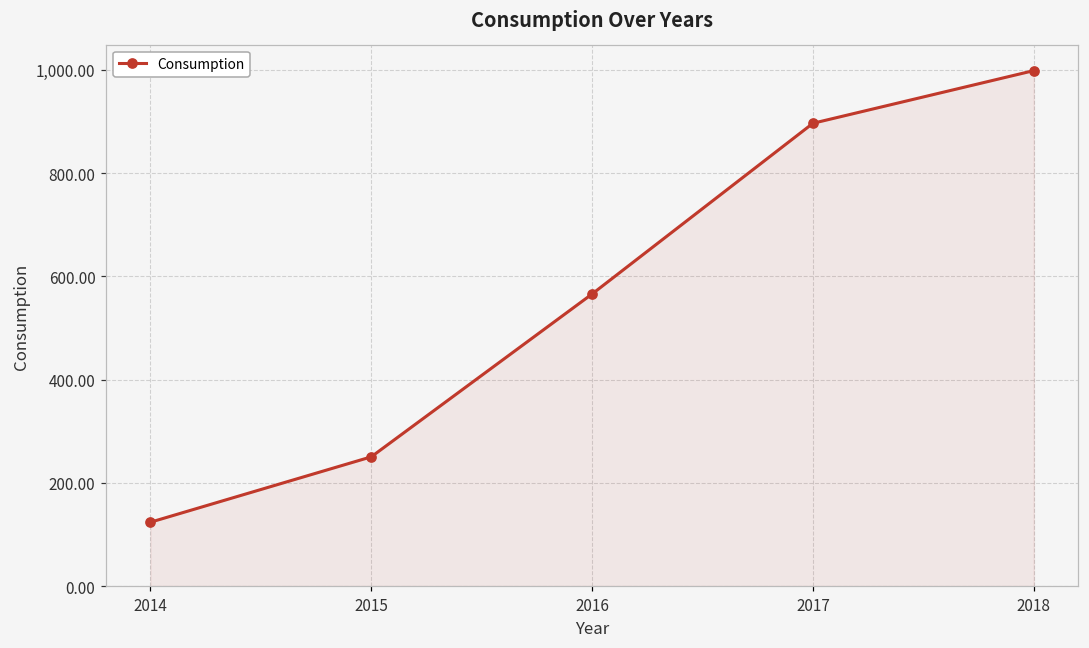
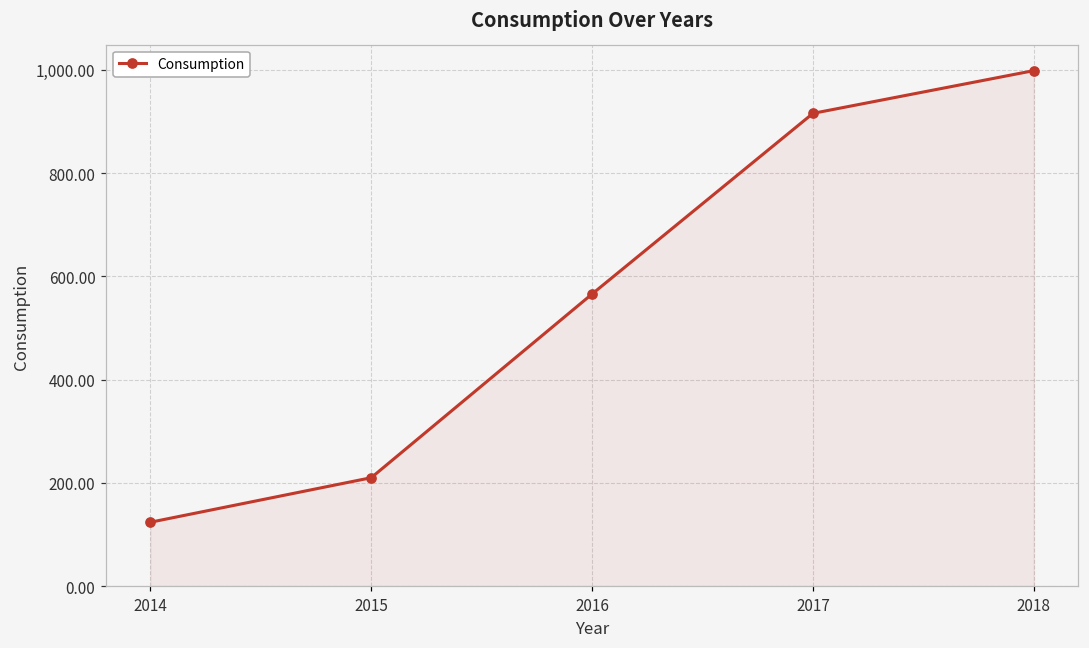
2015: 250 -> 210
2017: 900 -> 920
